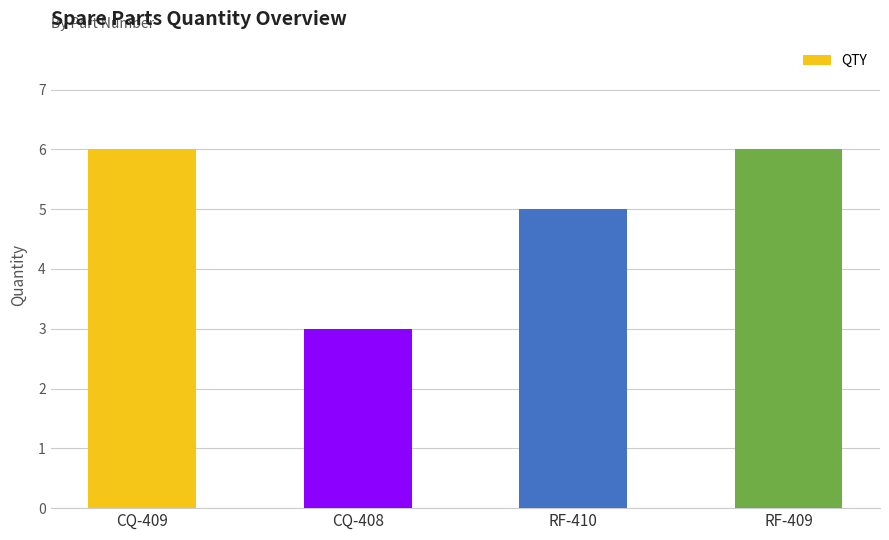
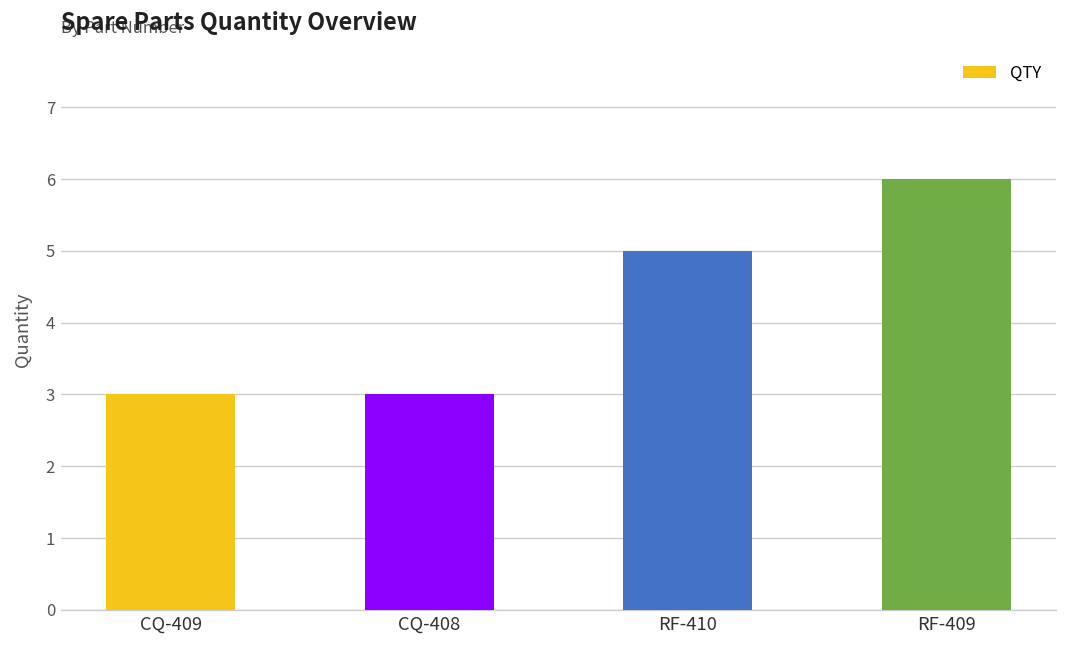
CQ-409: 6 -> 3
